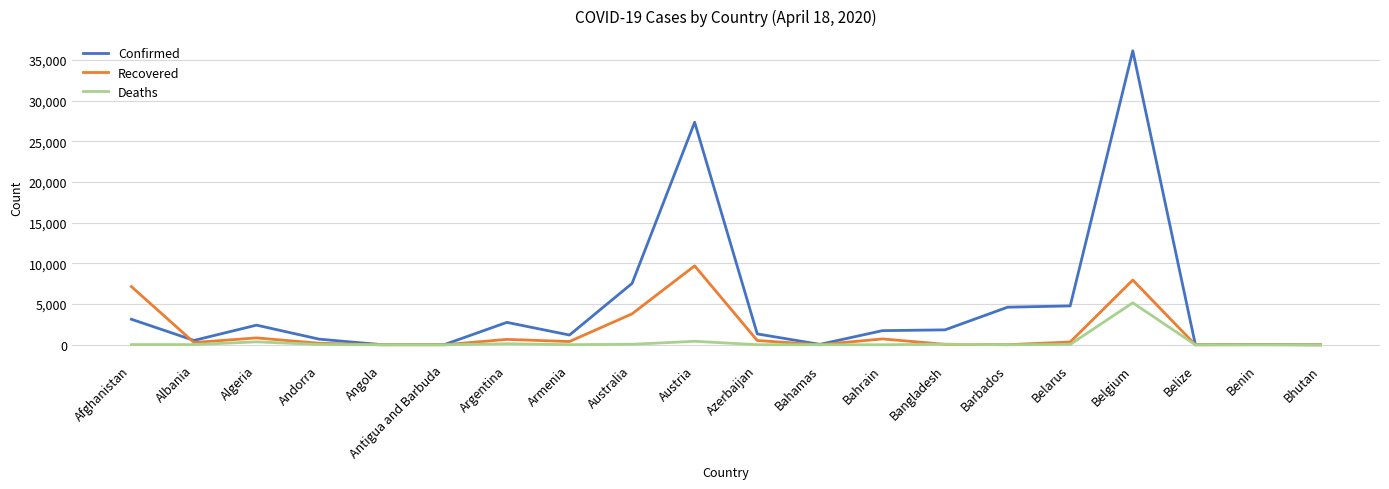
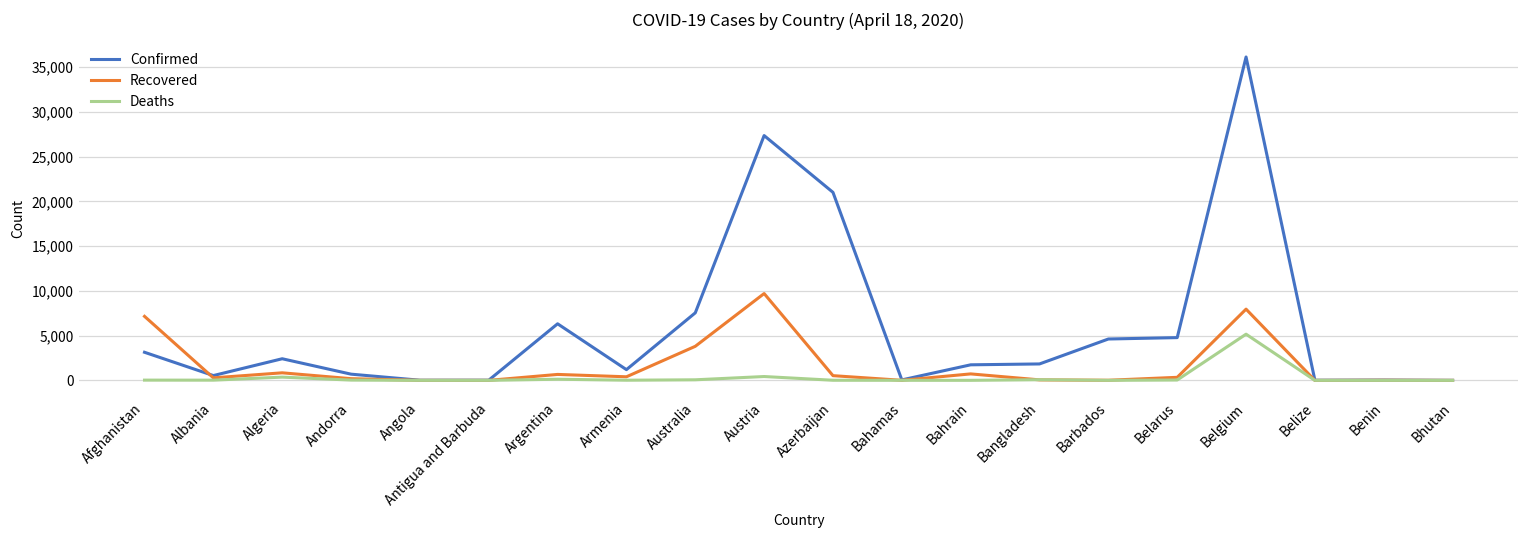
Confirmed, Argentina: 3,000 -> 6,000
Confirmed, Azerbaijan: 1,000 -> 21,000
